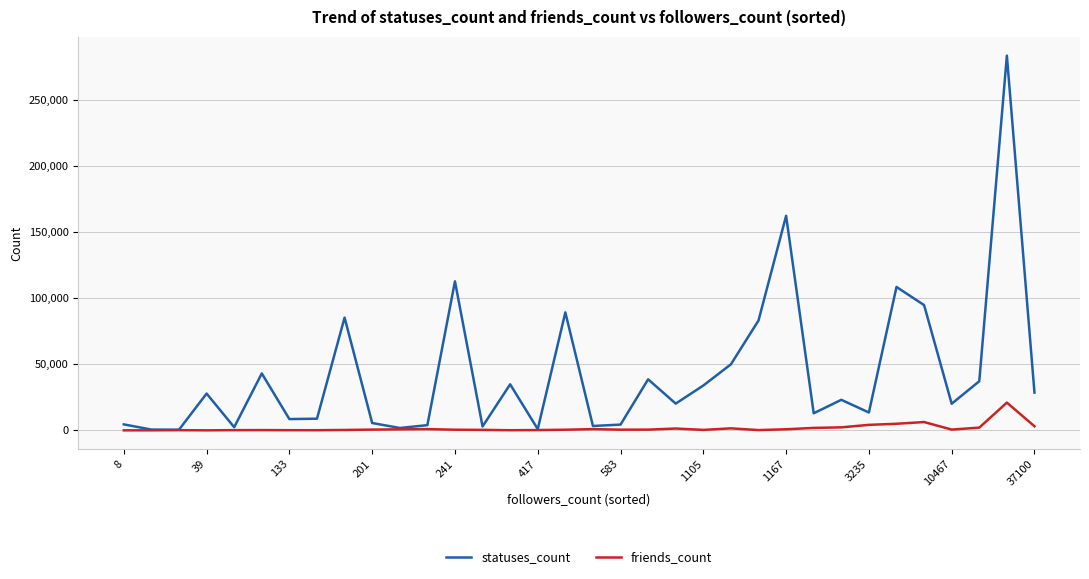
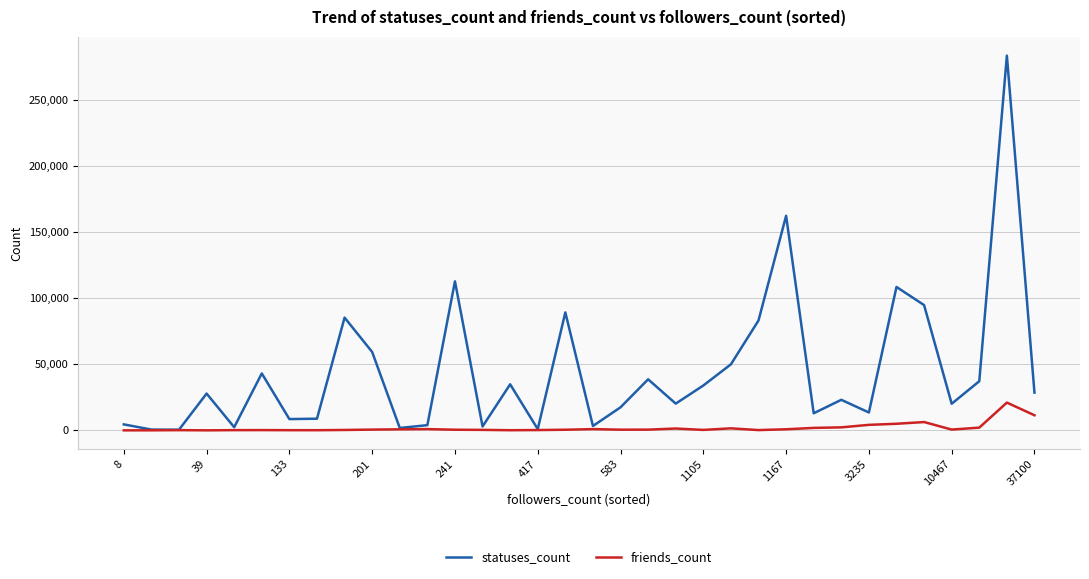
statuses_count, 201: 6,000 -> 59,000
statuses_count, 583: 4,000 -> 17,000
friends_count, 37100: 3,000 -> 11,000
